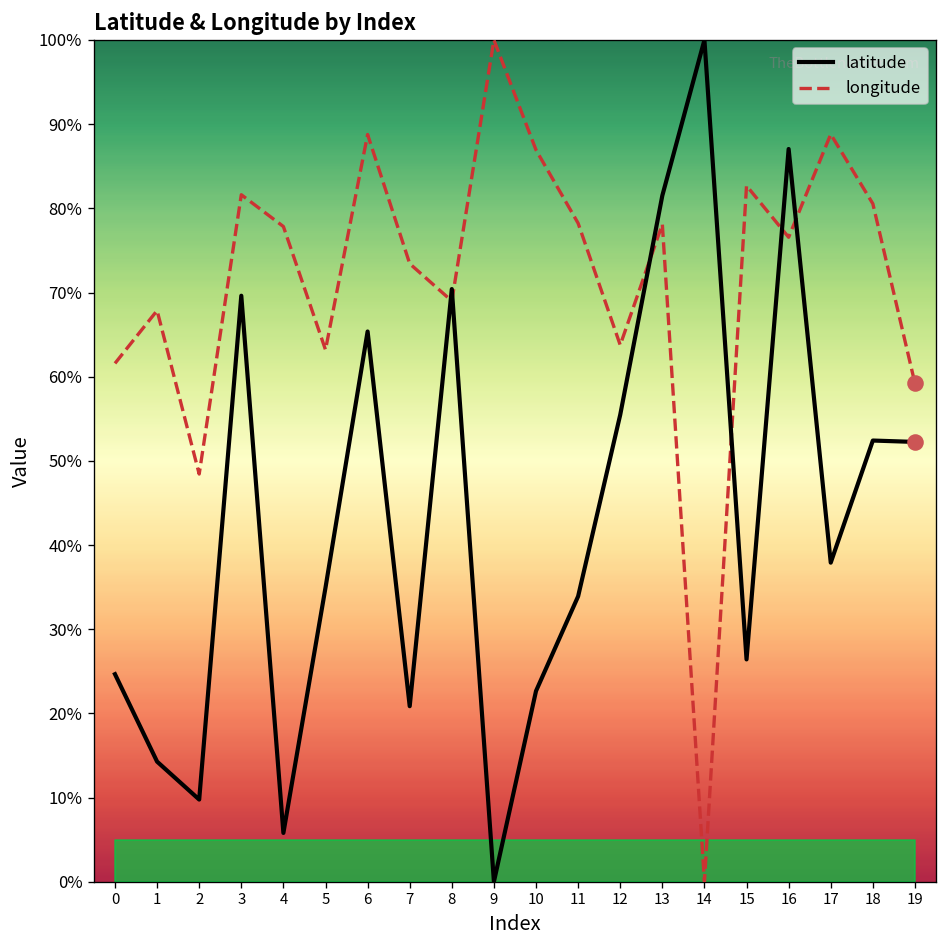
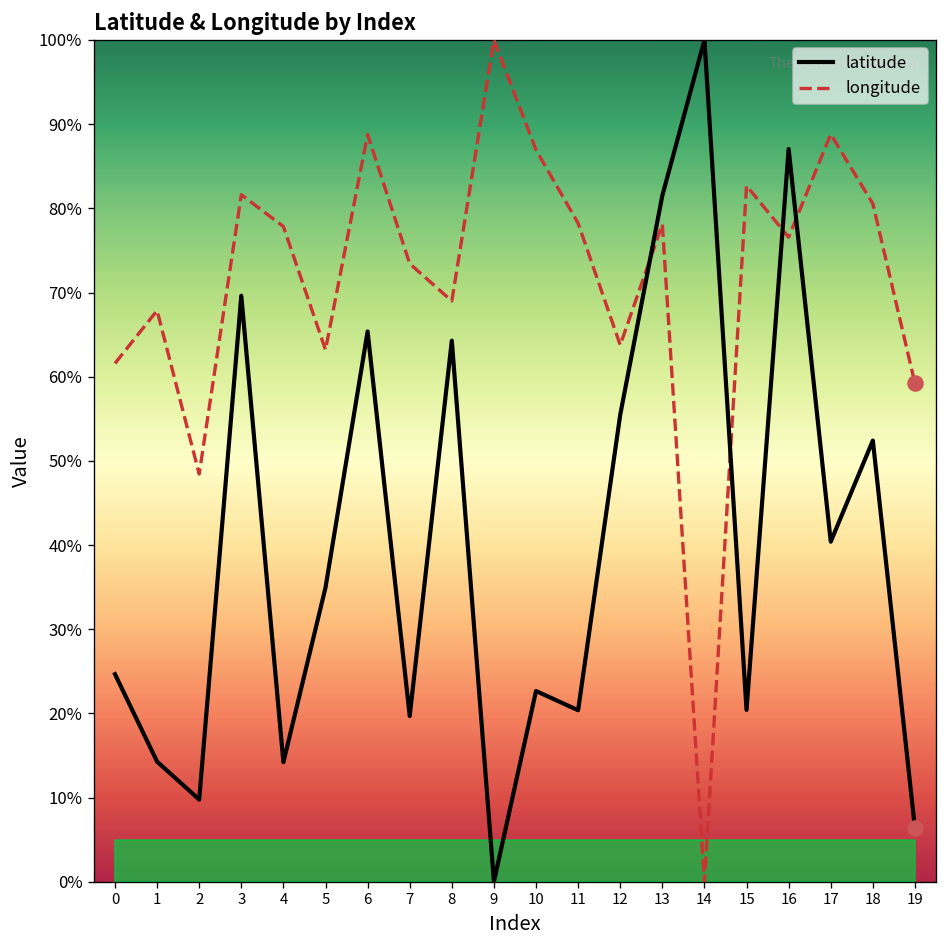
latitude, 4: 6% -> 14%
latitude, 7: 21% -> 20%
latitude, 8: 70% -> 64%
latitude, 11: 34% -> 20%
latitude, 15: 26% -> 20%
latitude, 17: 38% -> 40%
latitude, 19: 52% -> 6%
